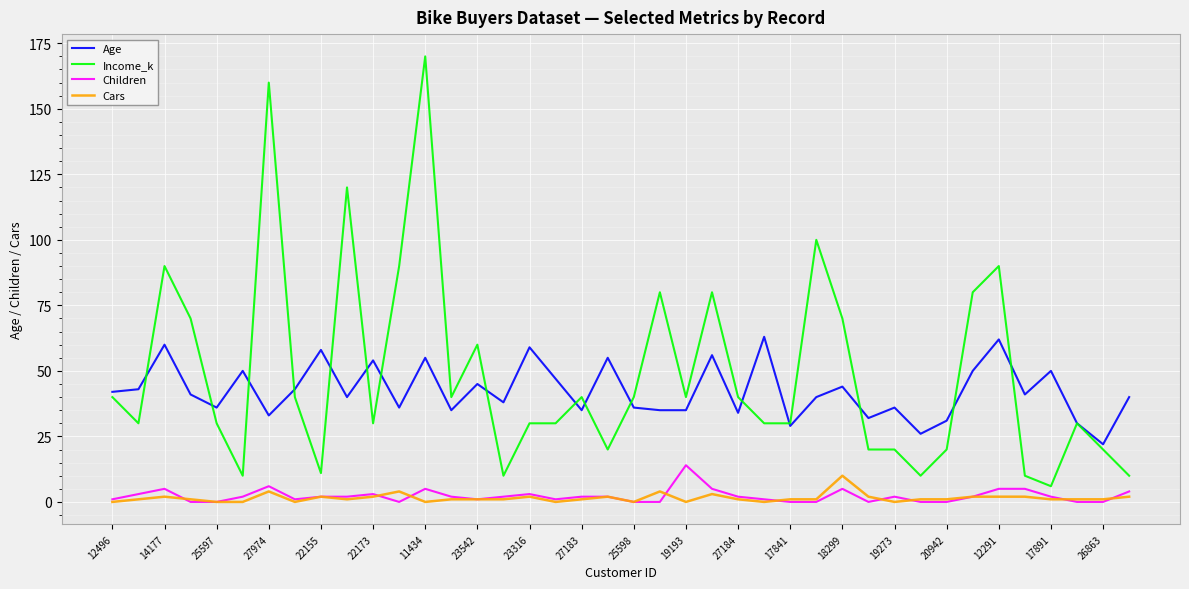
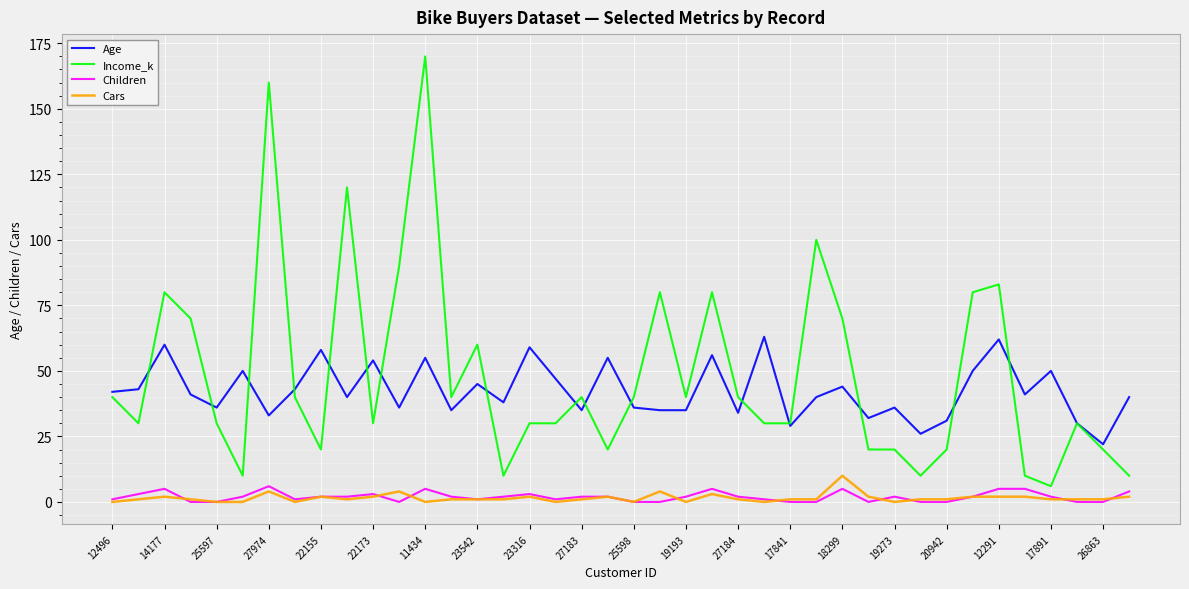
Income_k, 14177: 90 -> 80
Income_k, 22155: 11 -> 20
Children, 19193: 14 -> 2
Income_k, 12291: 90 -> 83
